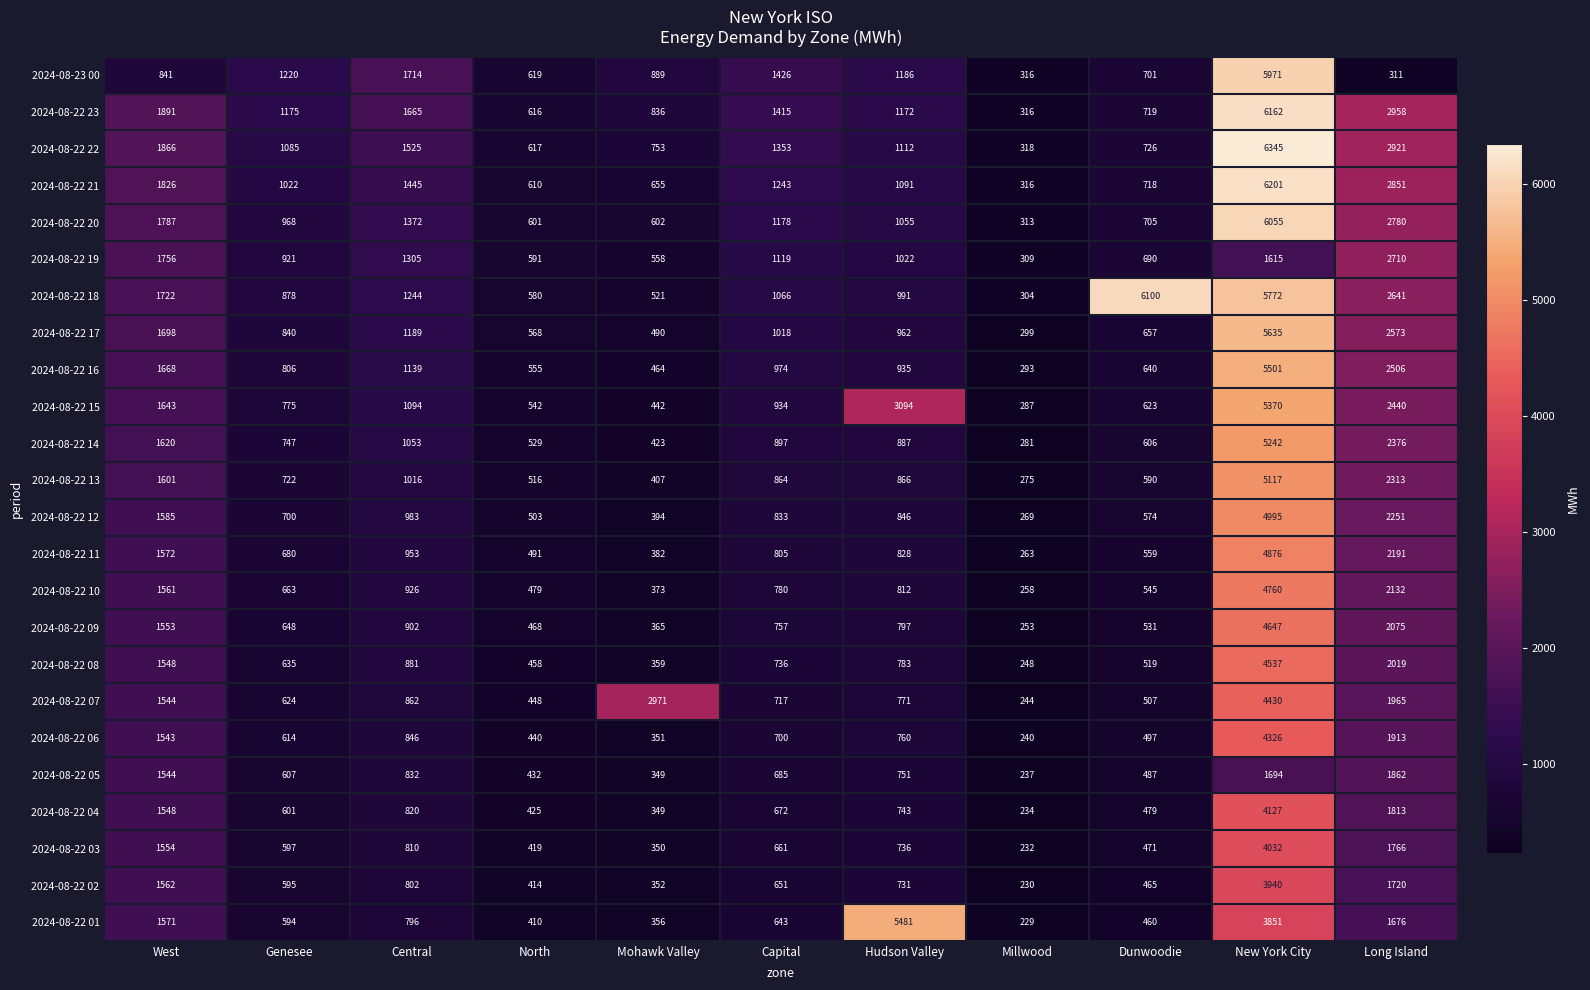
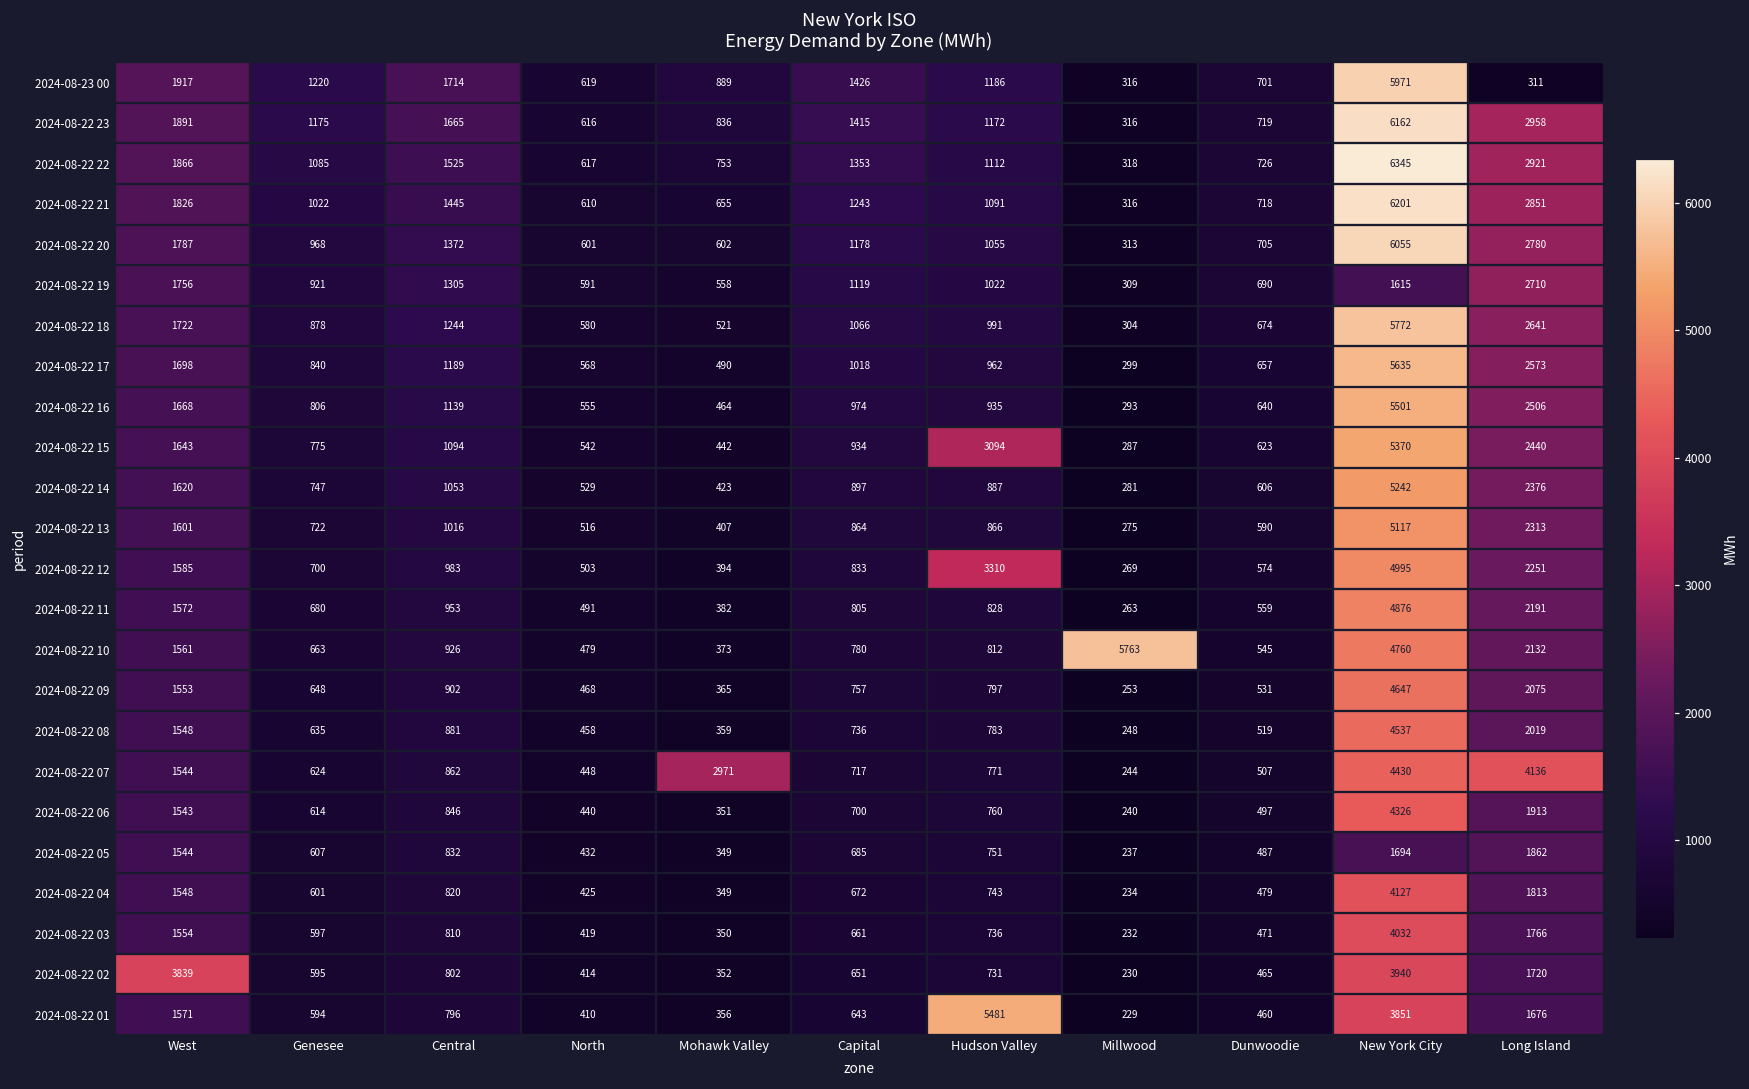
2024-08-23 00, West: 841 -> 1917
2024-08-22 18, Dunwoodie: 6100 -> 674
2024-08-22 12, Hudson Valley: 846 -> 3310
2024-08-22 10, Millwood: 258 -> 5763
2024-08-22 07, Long Island: 1965 -> 4136
2024-08-22 02, West: 1562 -> 3839
